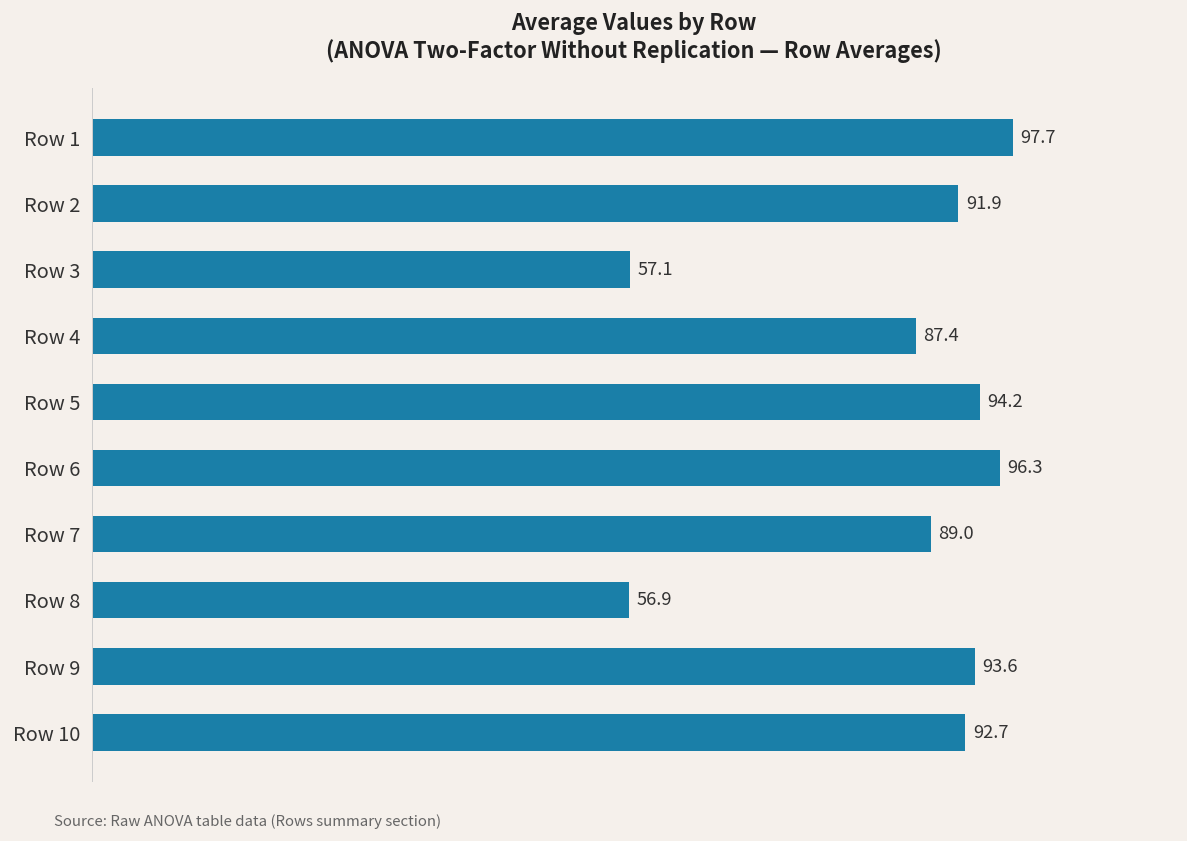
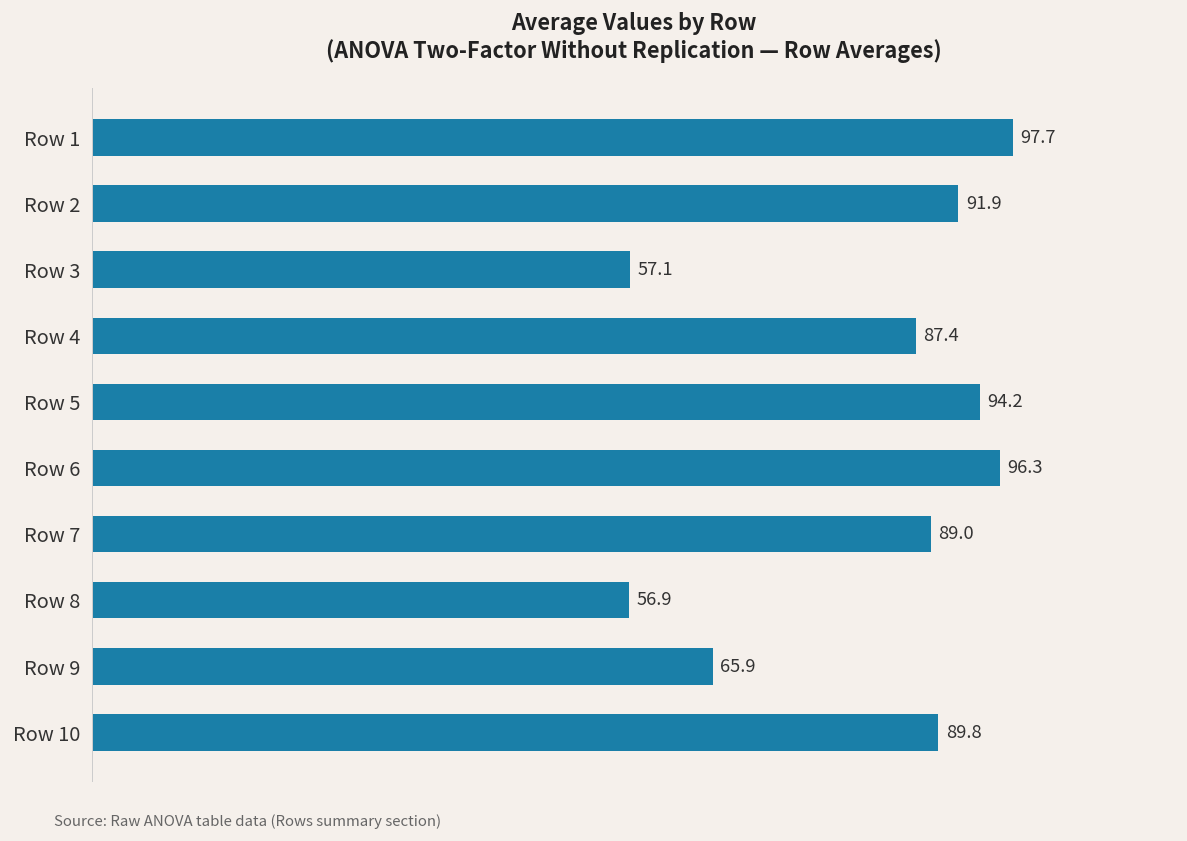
Row 9: 93.6 -> 65.9
Row 10: 92.7 -> 89.8
